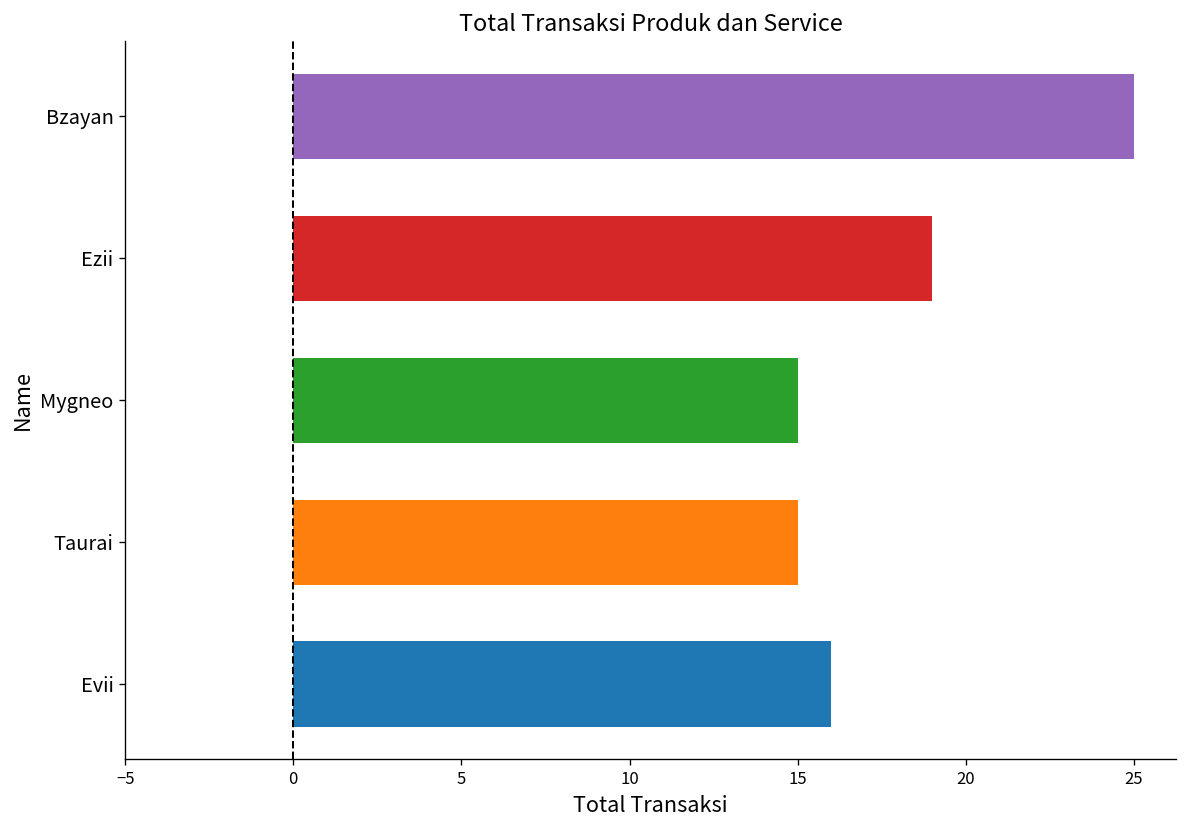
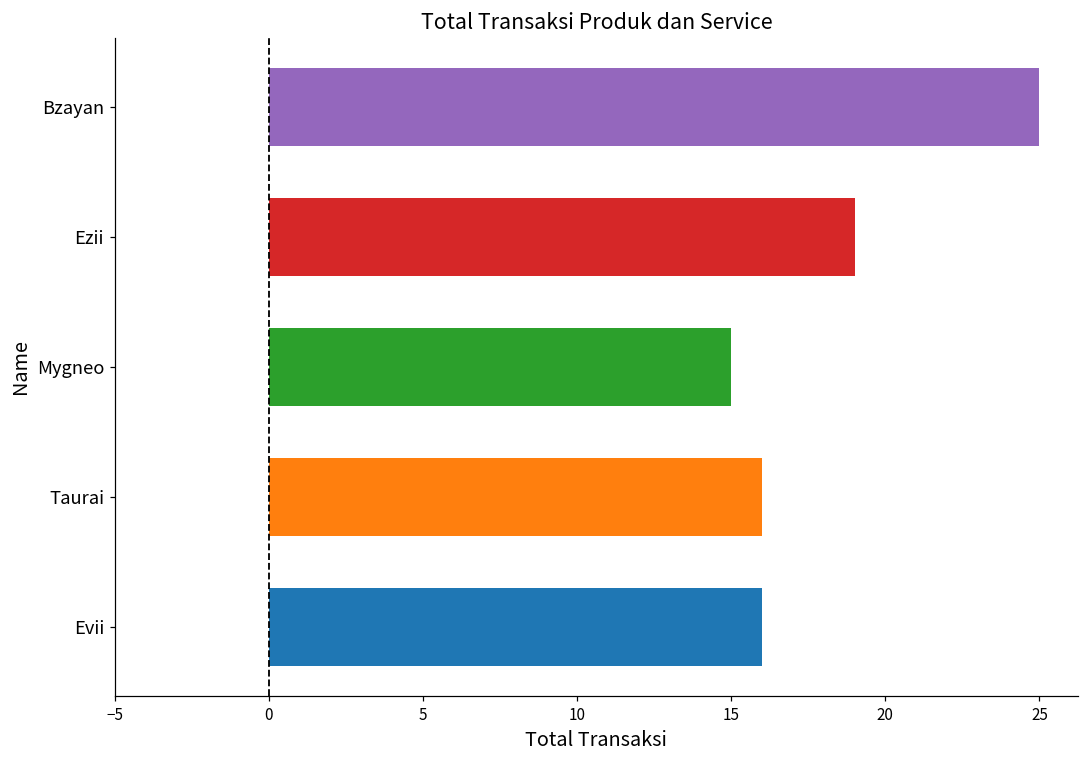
Taurai: 15 -> 16
